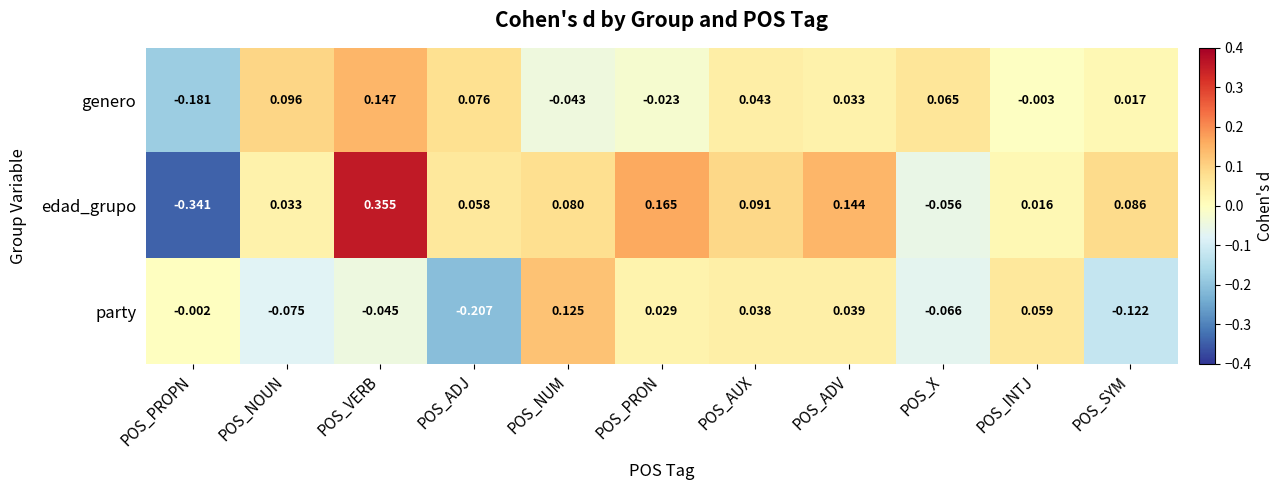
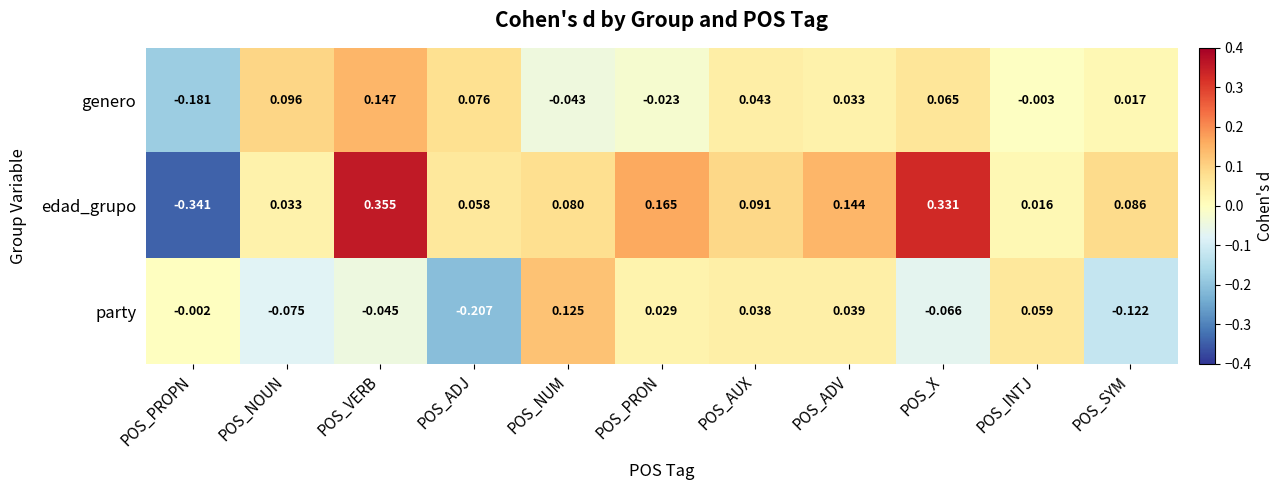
edad_grupo, POS_X: -0.056 -> 0.331
